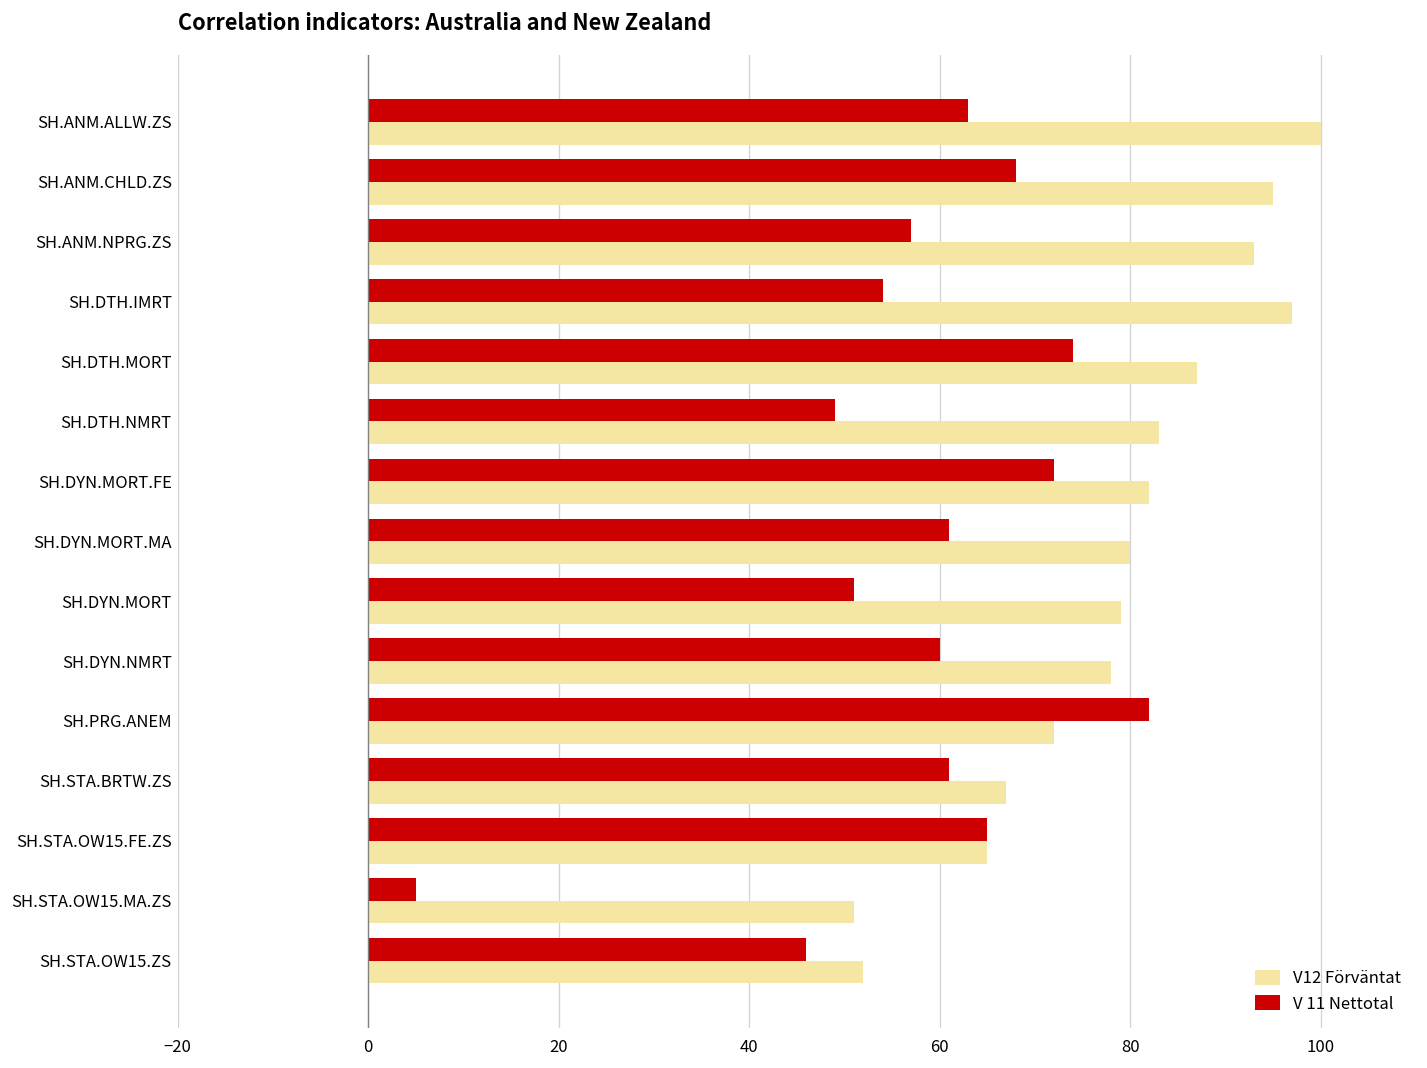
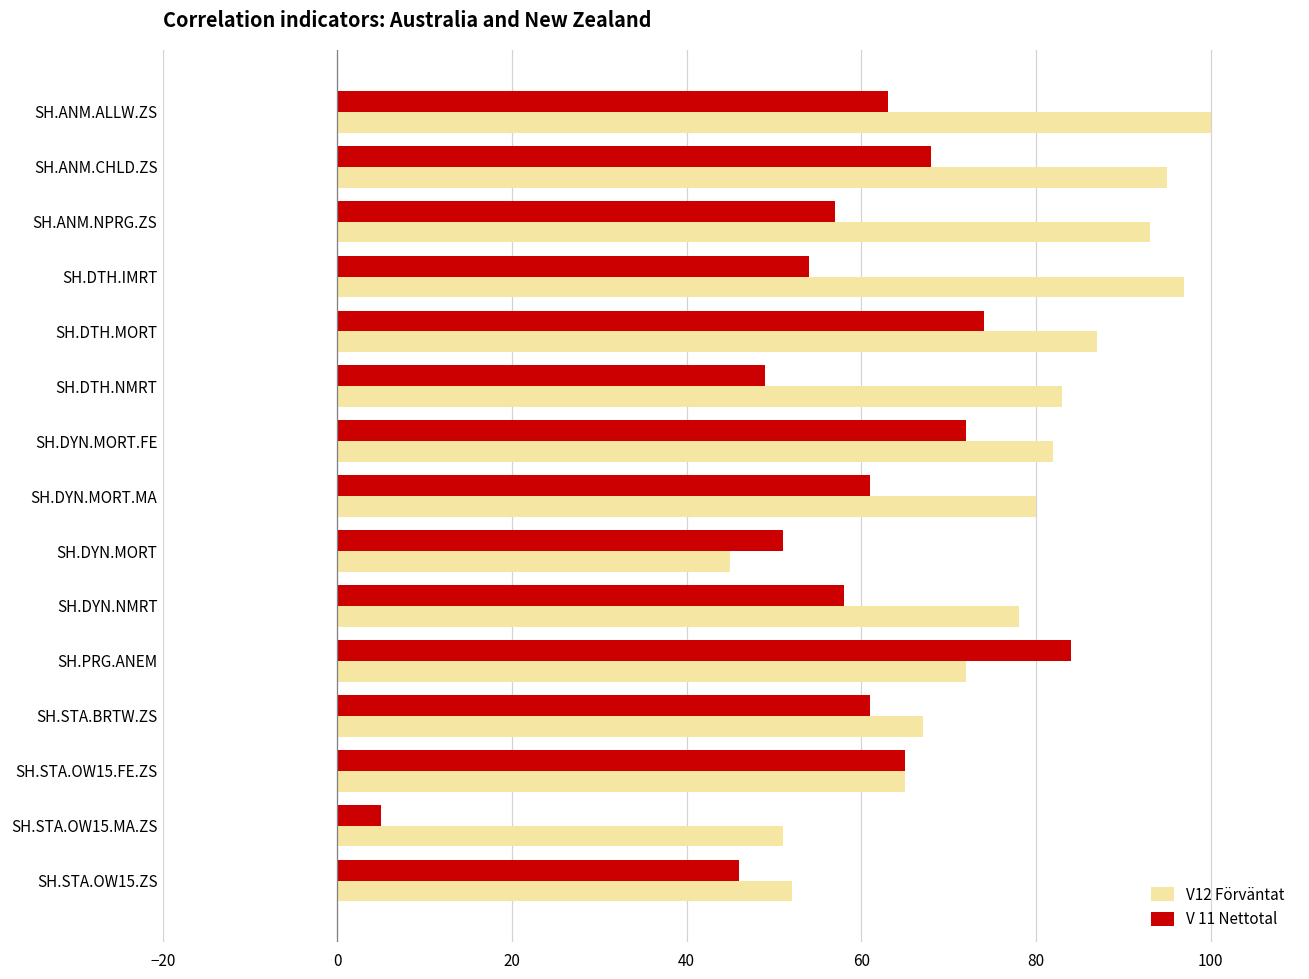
V12 Förväntat, SH.DYN.MORT: 79 -> 45
V 11 Nettotal, SH.DYN.NMRT: 60 -> 58
V 11 Nettotal, SH.PRG.ANEM: 82 -> 84
